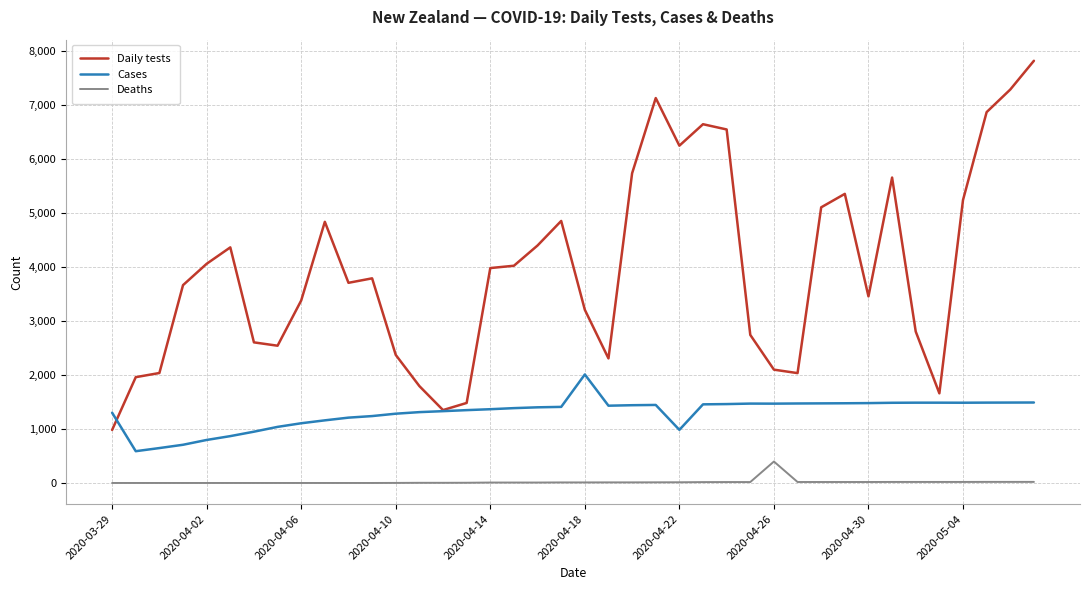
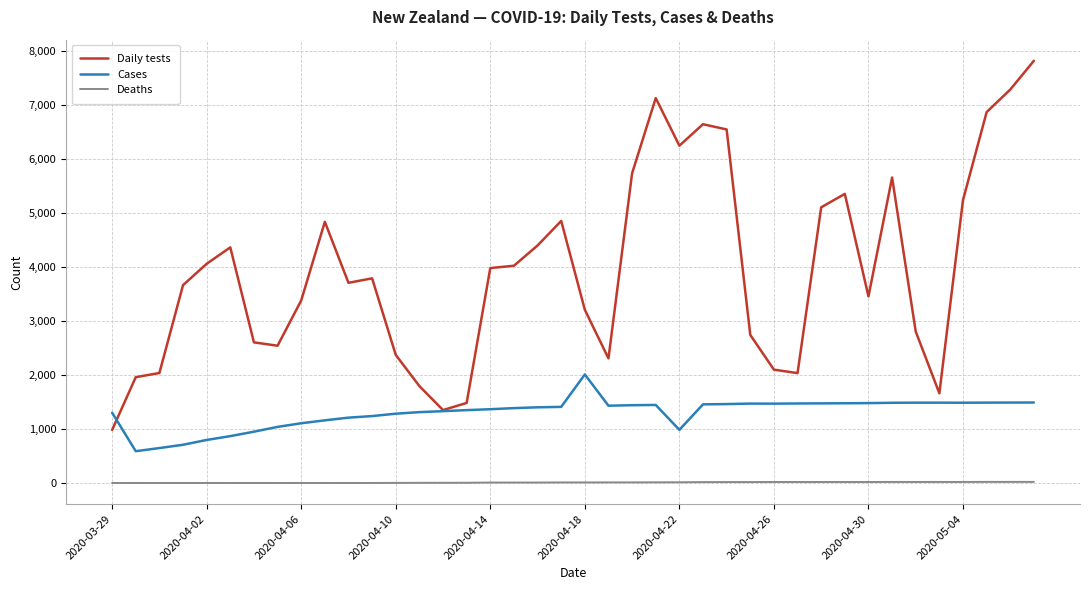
Deaths, 2020-04-26: 400 -> 0
